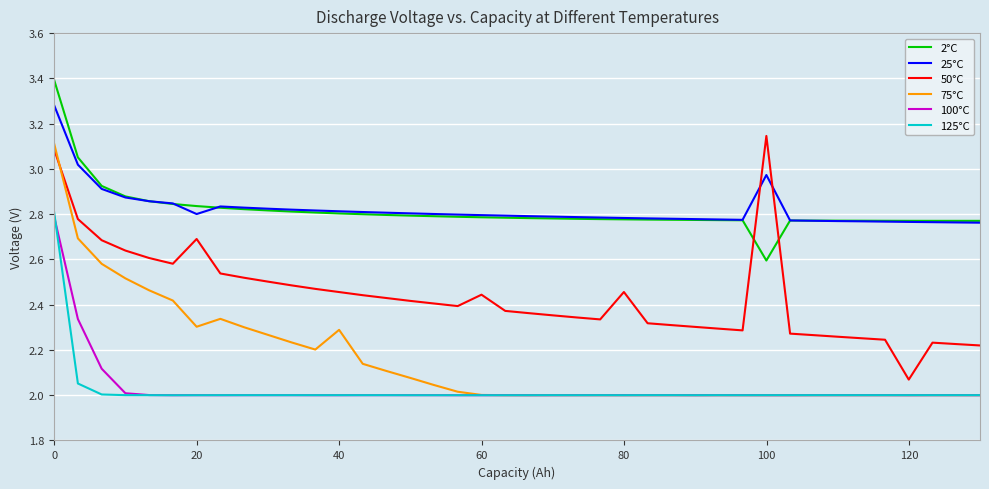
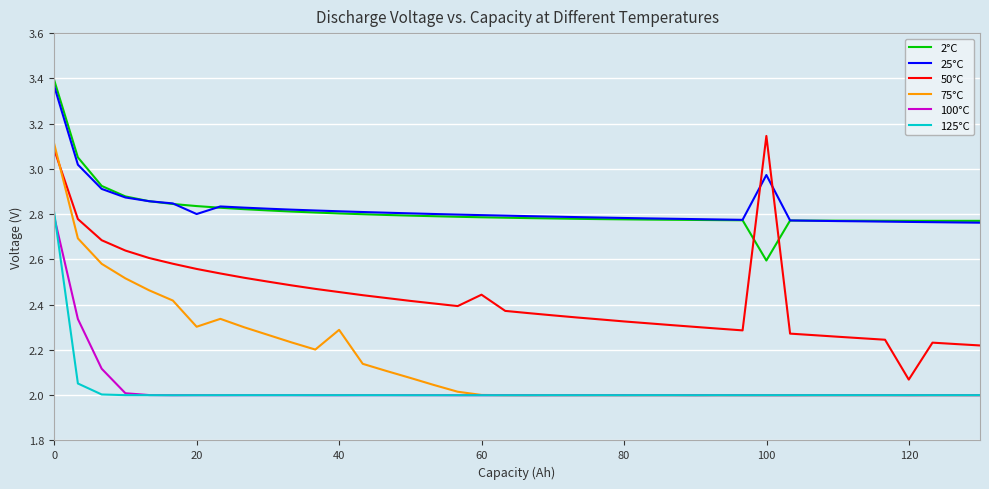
25°C, 0: 3.28 -> 3.37
50°C, 20: 2.69 -> 2.56
50°C, 80: 2.46 -> 2.33
